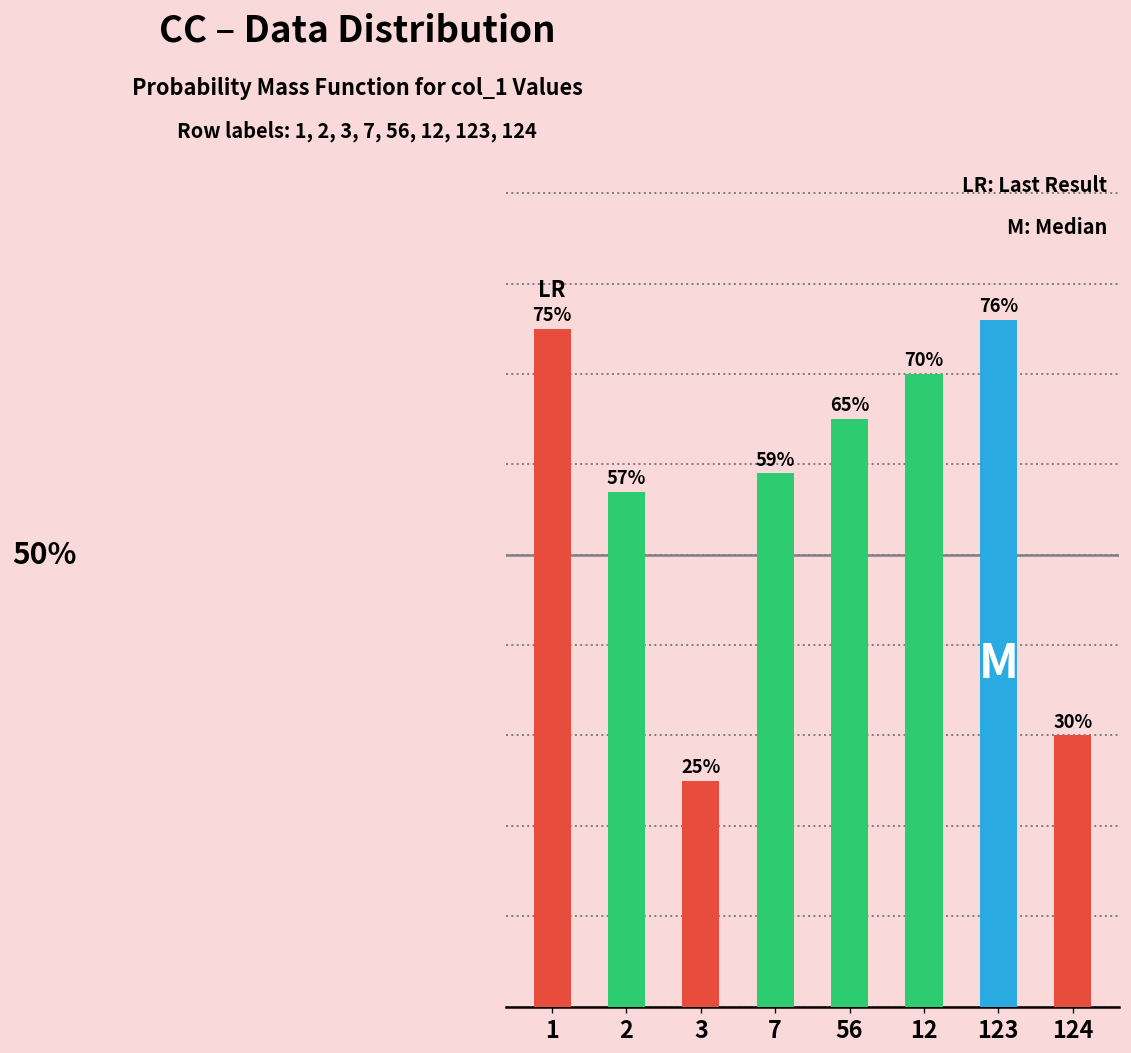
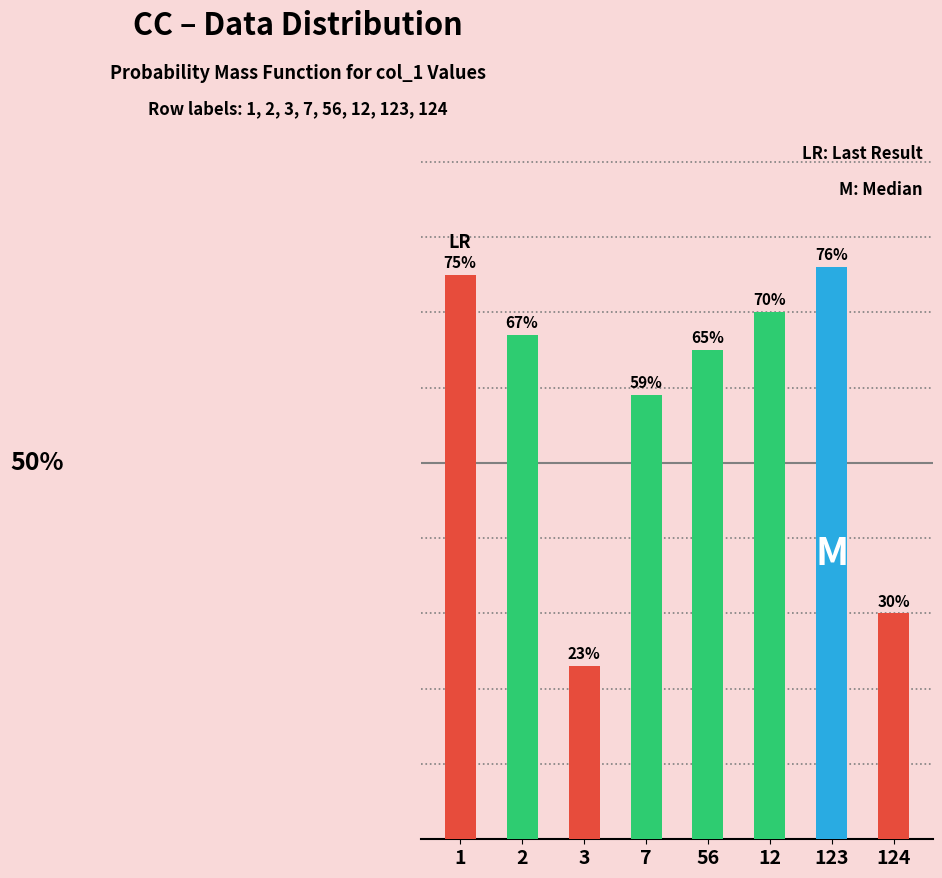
2: 57% -> 67%
3: 25% -> 23%
